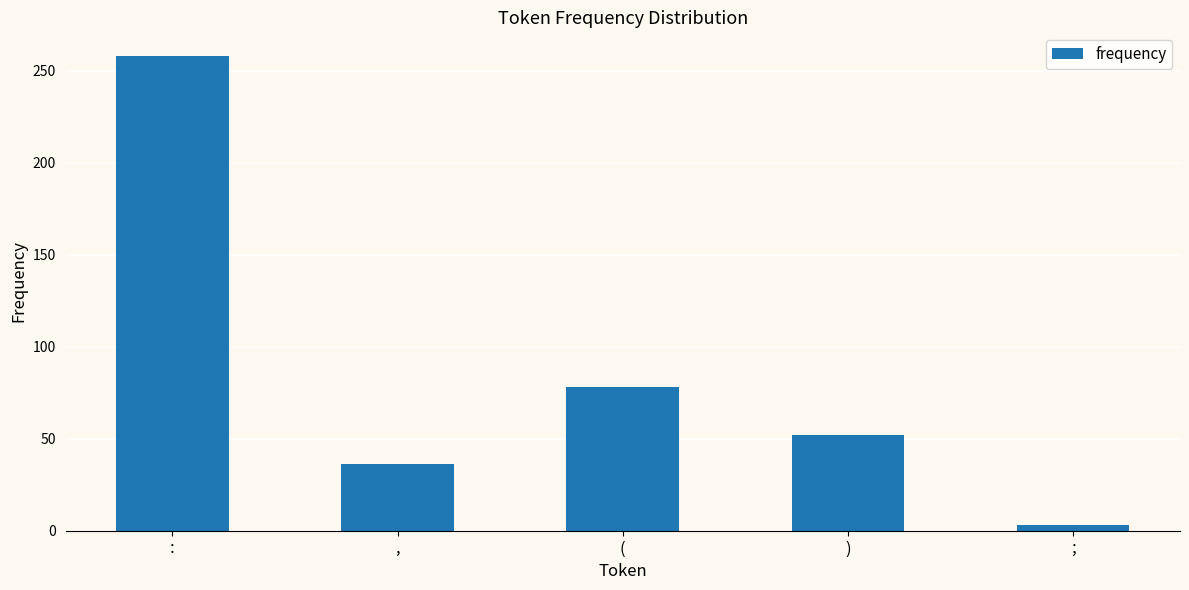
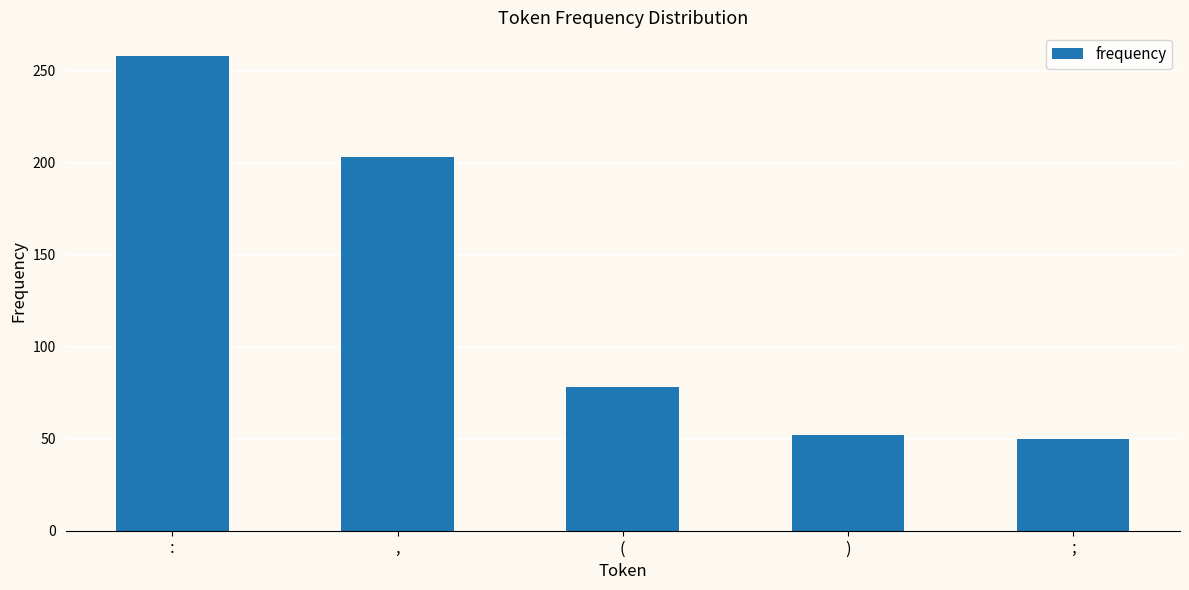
,: 36 -> 203
;: 3 -> 50
